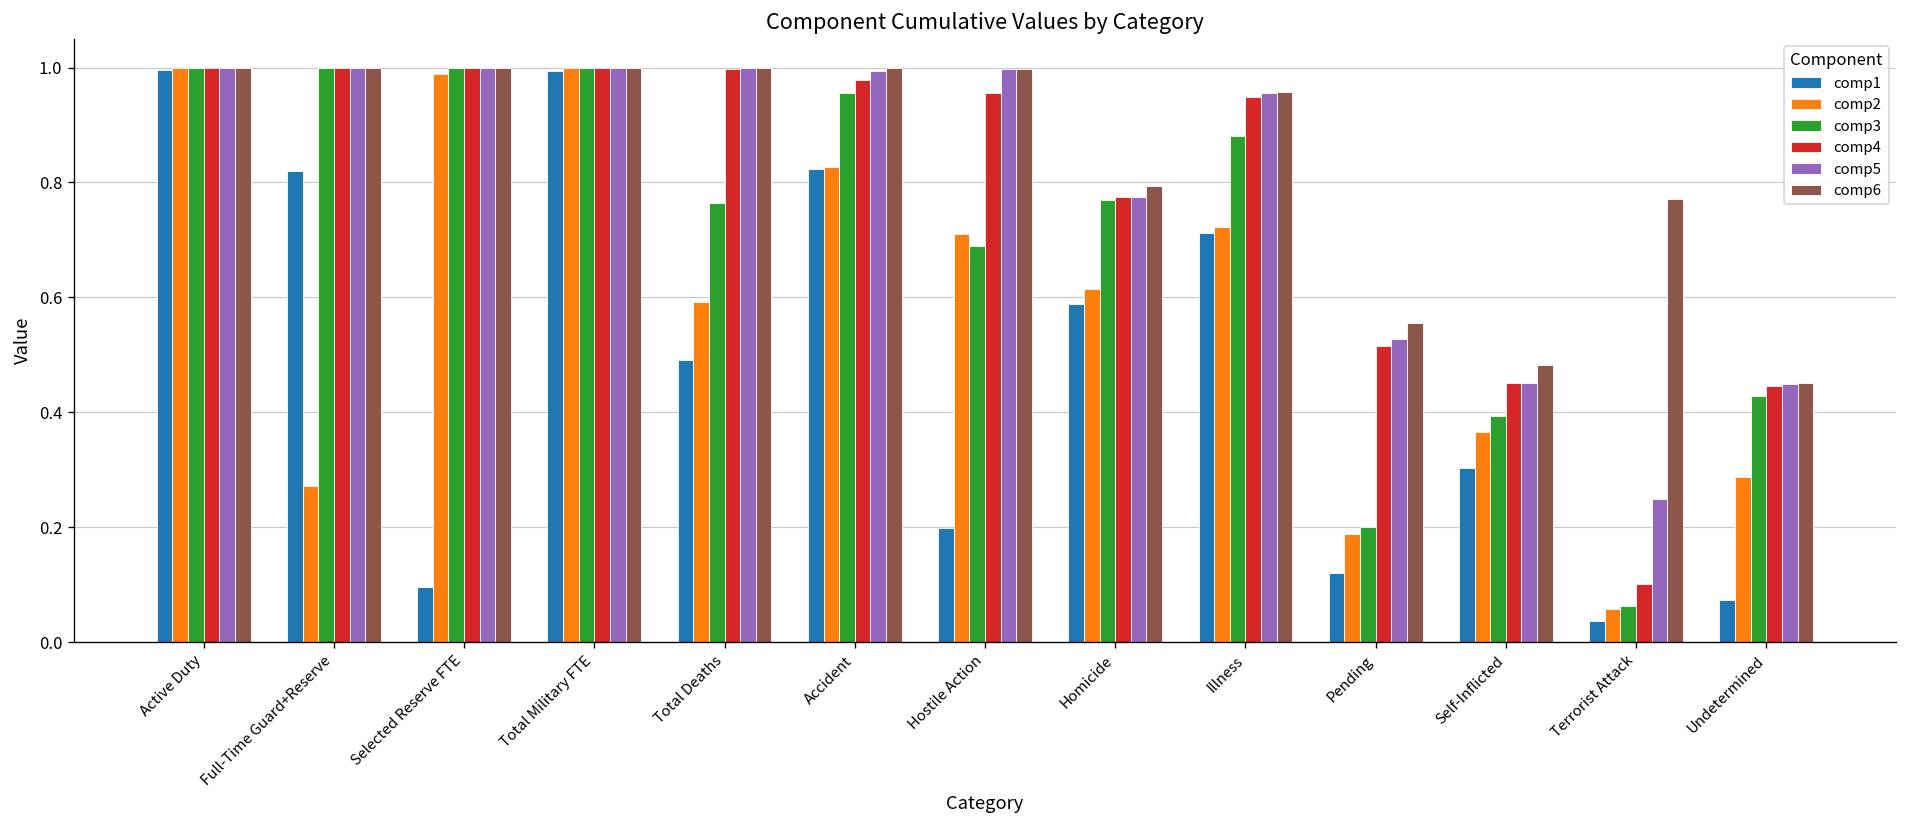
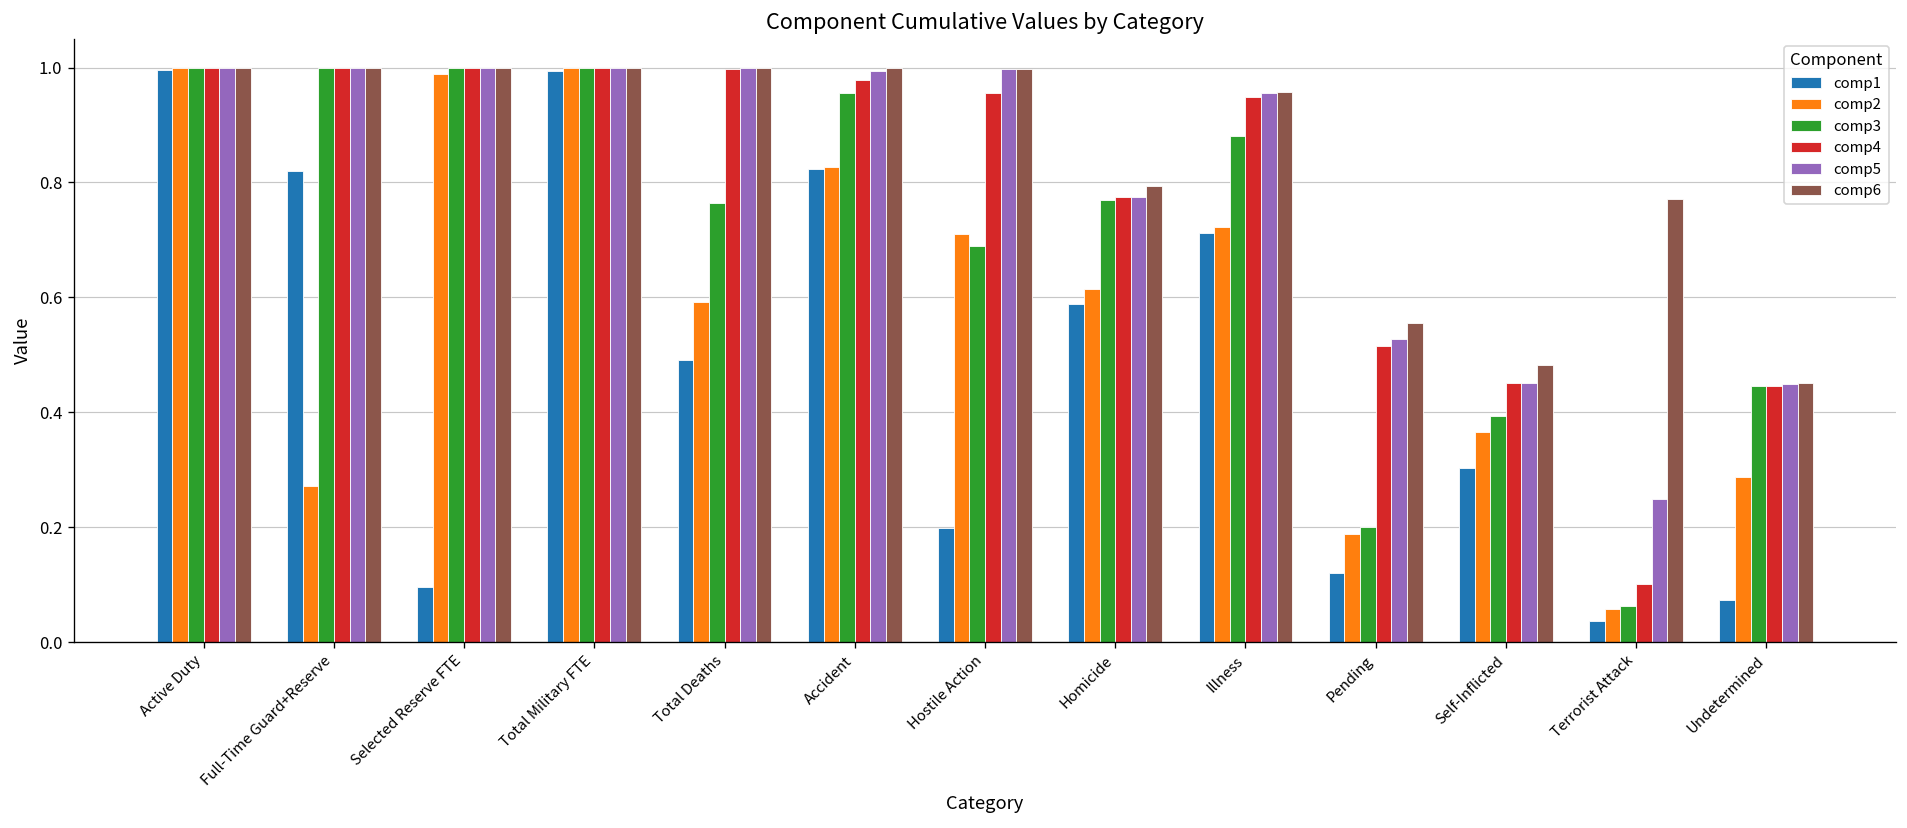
comp3, Undetermined: 0.43 -> 0.45
